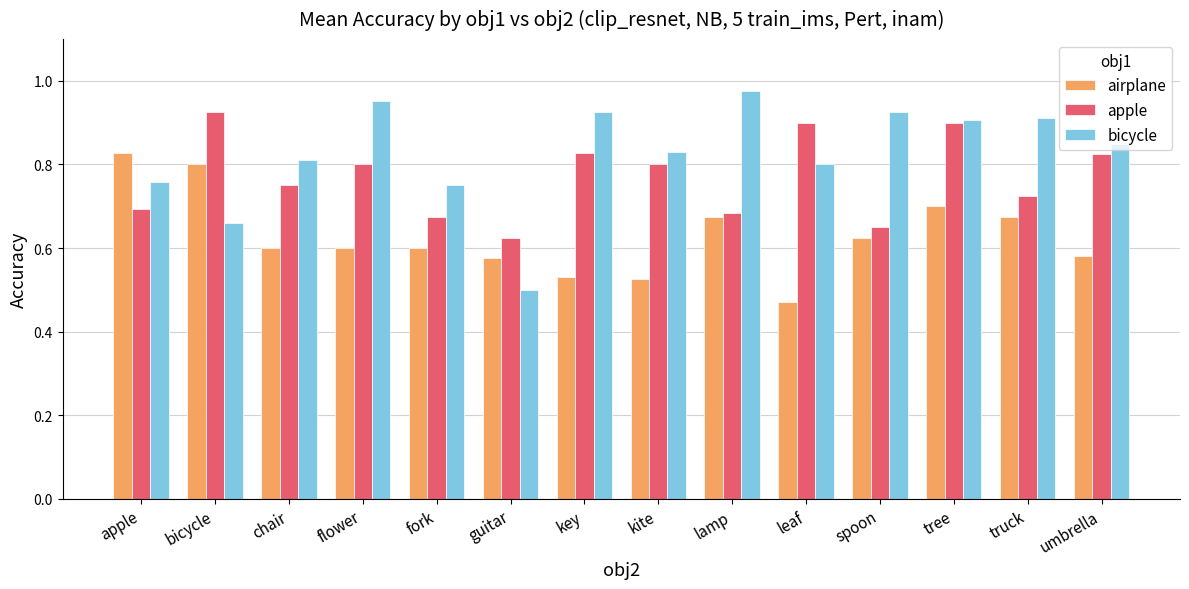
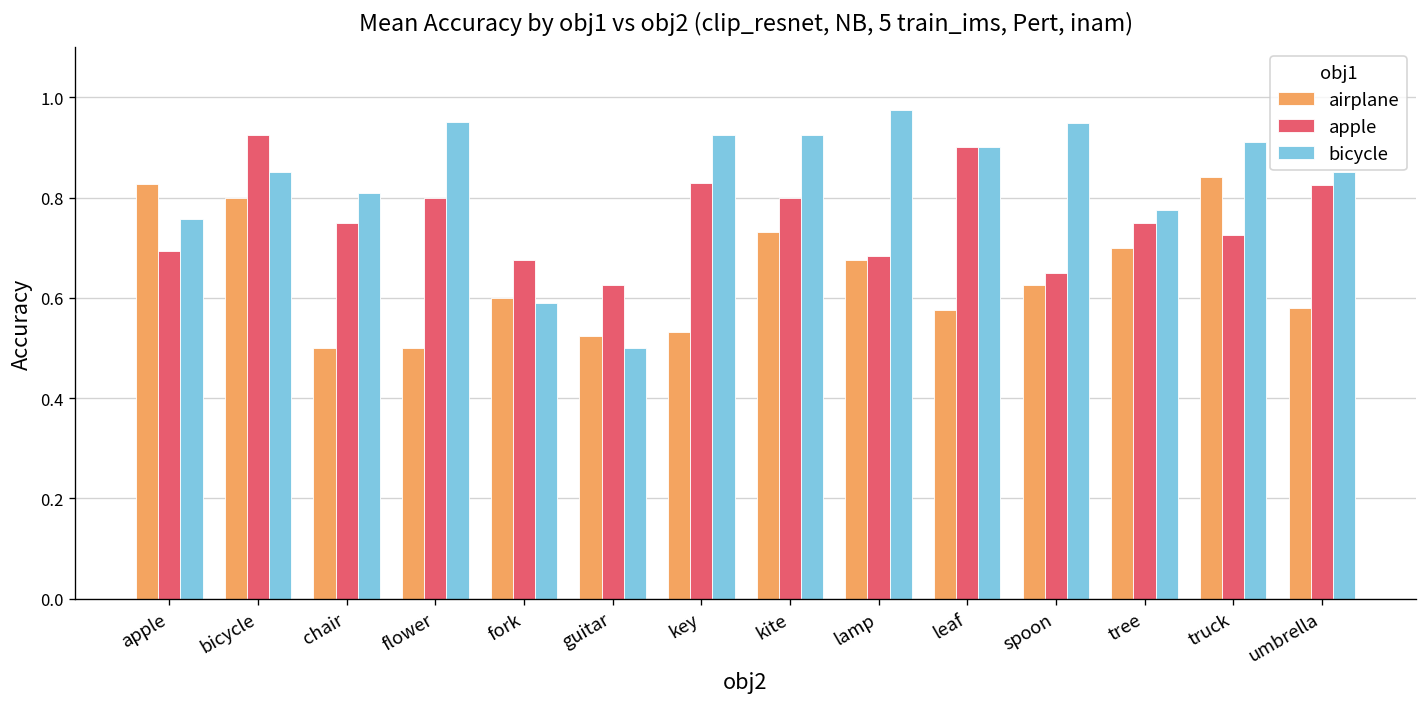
bicycle, bicycle: 0.66 -> 0.85
airplane, chair: 0.6 -> 0.5
airplane, flower: 0.6 -> 0.5
bicycle, fork: 0.75 -> 0.59
airplane, guitar: 0.58 -> 0.52
airplane, kite: 0.53 -> 0.73
bicycle, kite: 0.83 -> 0.93
airplane, leaf: 0.47 -> 0.58
bicycle, leaf: 0.8 -> 0.9
bicycle, spoon: 0.93 -> 0.95
apple, tree: 0.90 -> 0.75
bicycle, tree: 0.91 -> 0.78
airplane, truck: 0.68 -> 0.84
